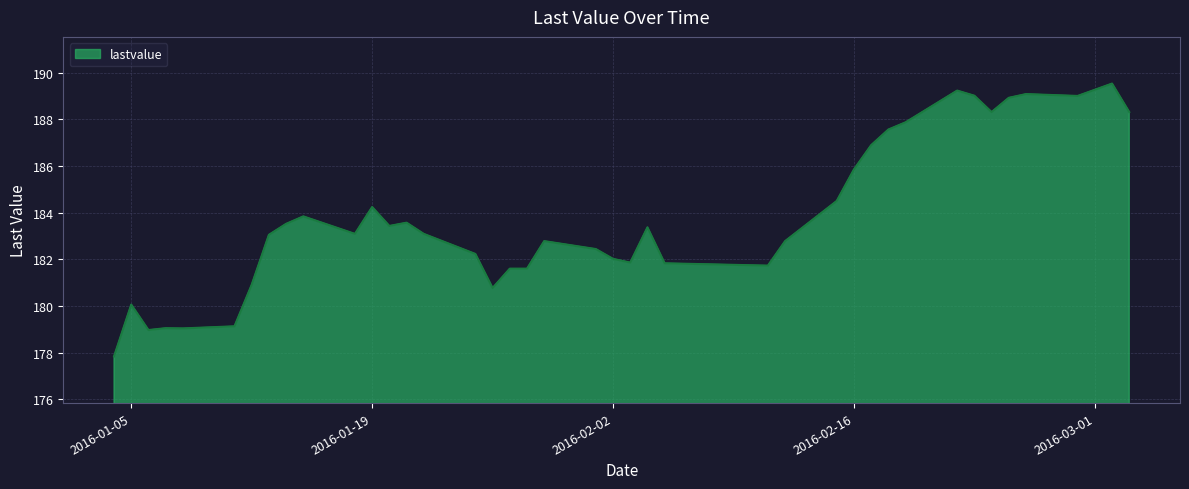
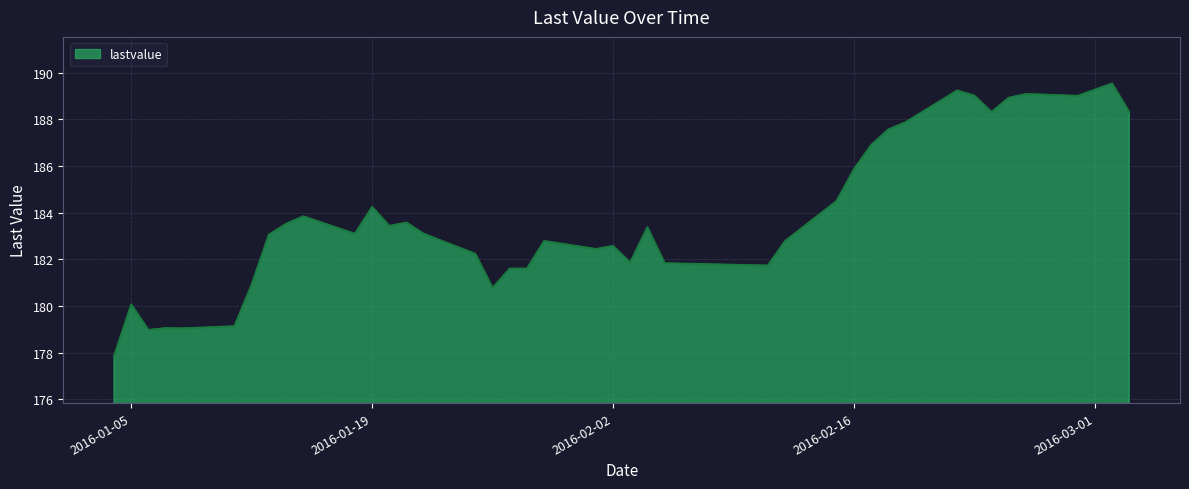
2016-02-02: 182.0 -> 182.6
